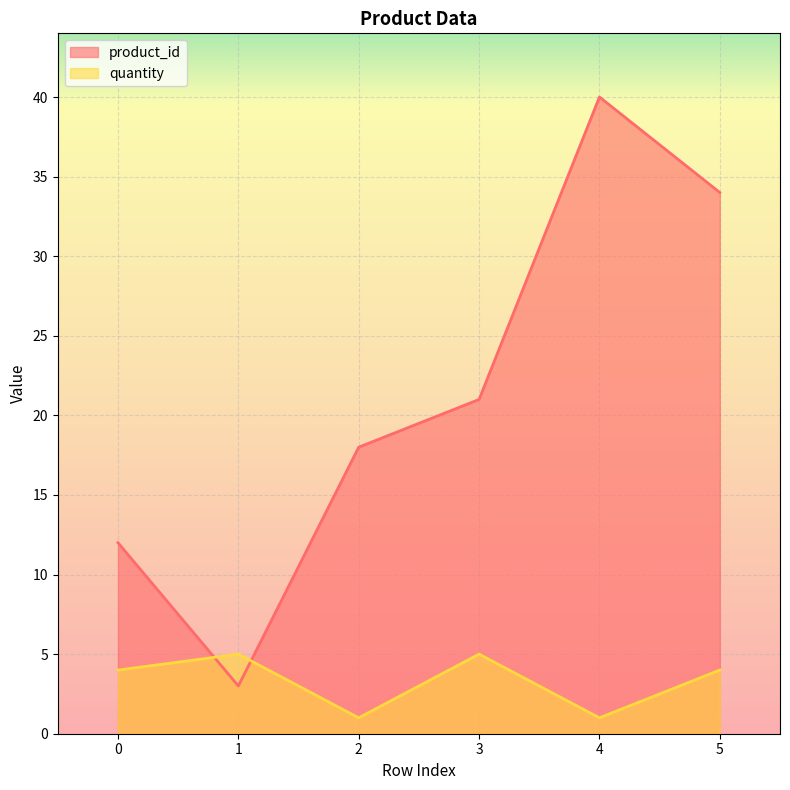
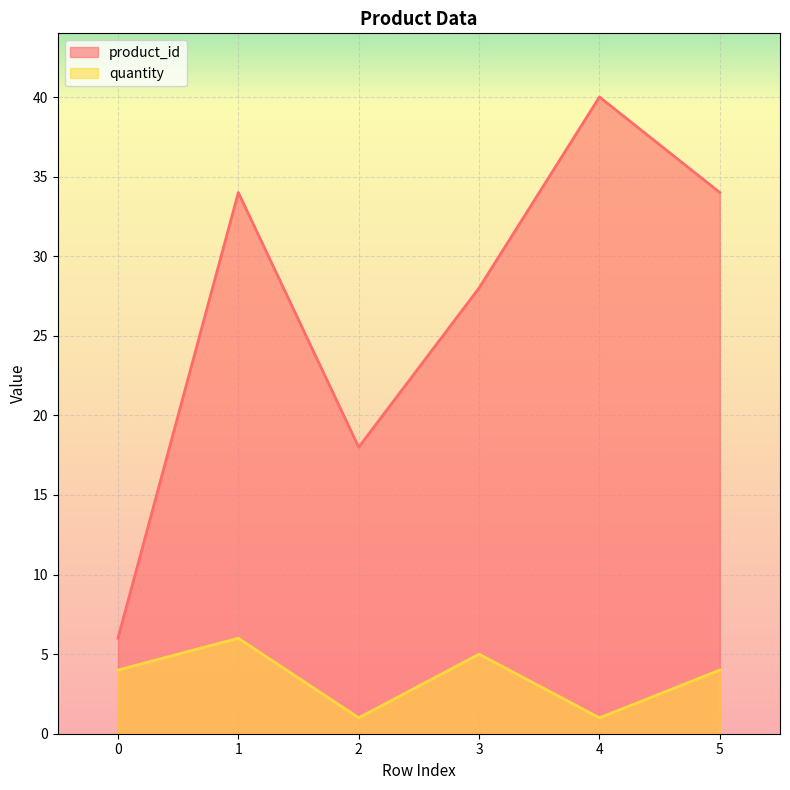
product_id, 0: 12 -> 6
product_id, 1: 3 -> 34
quantity, 1: 5 -> 6
product_id, 3: 21 -> 28
